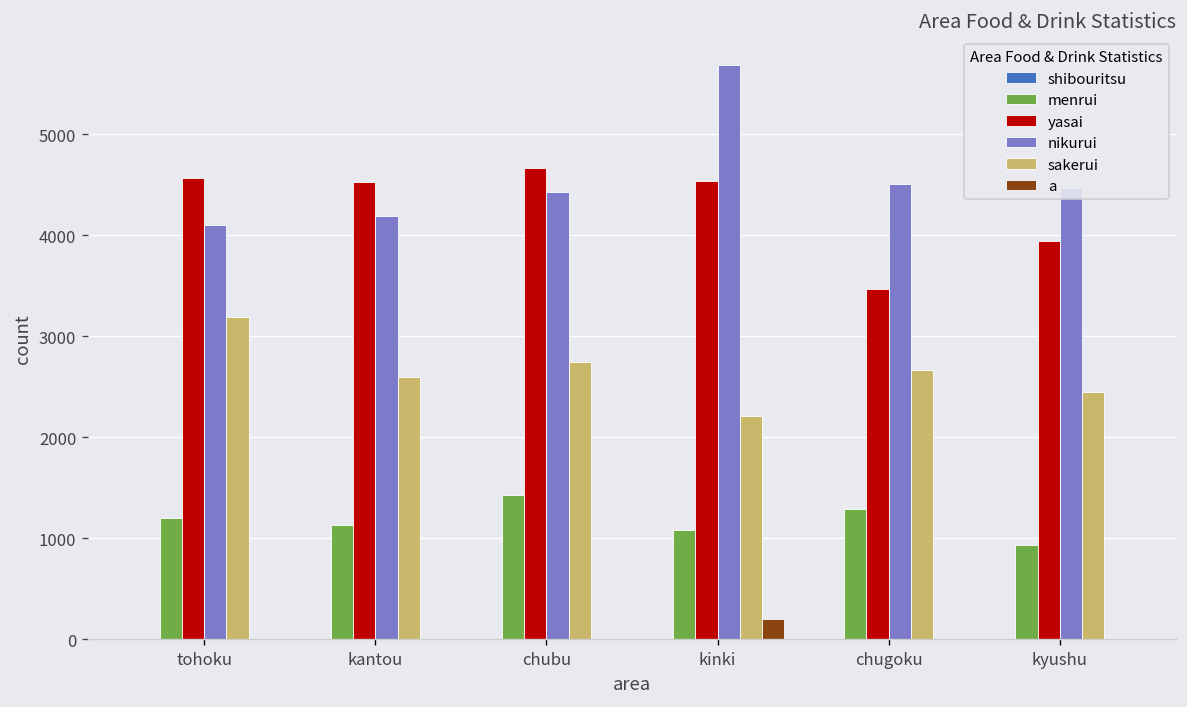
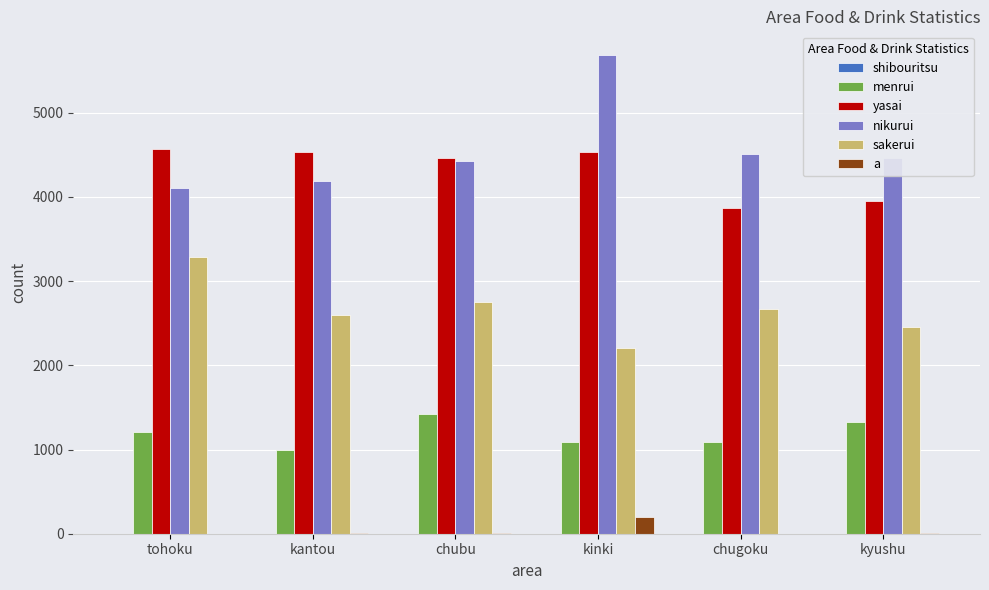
sakerui, tohoku: 3200 -> 3300
menrui, kantou: 1100 -> 1000
yasai, chubu: 4700 -> 4500
menrui, chugoku: 1300 -> 1100
yasai, chugoku: 3500 -> 3900
menrui, kyushu: 900 -> 1300
